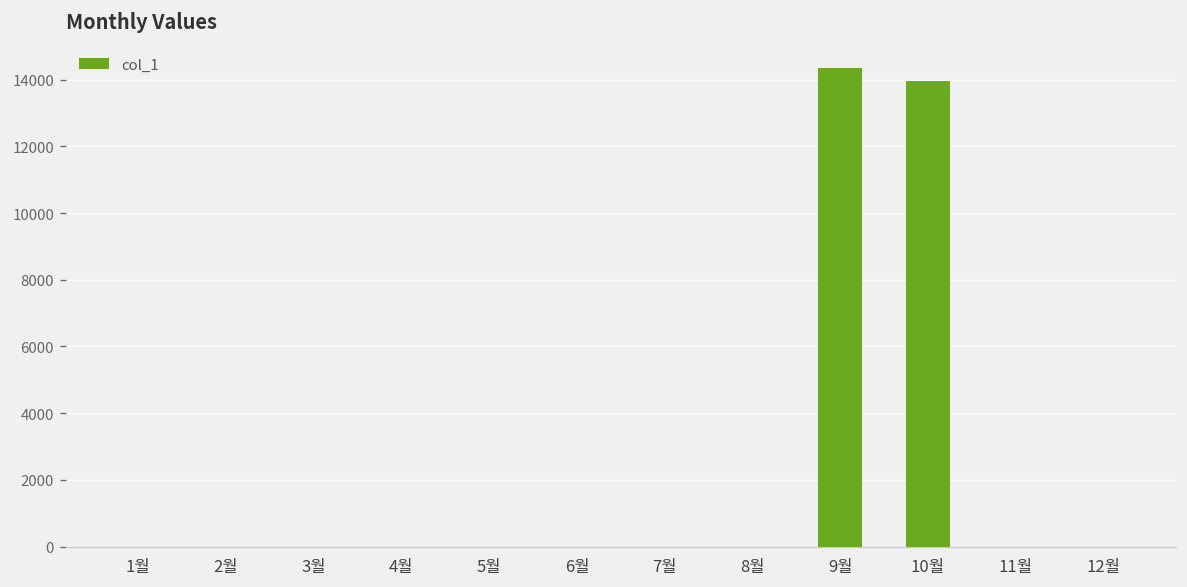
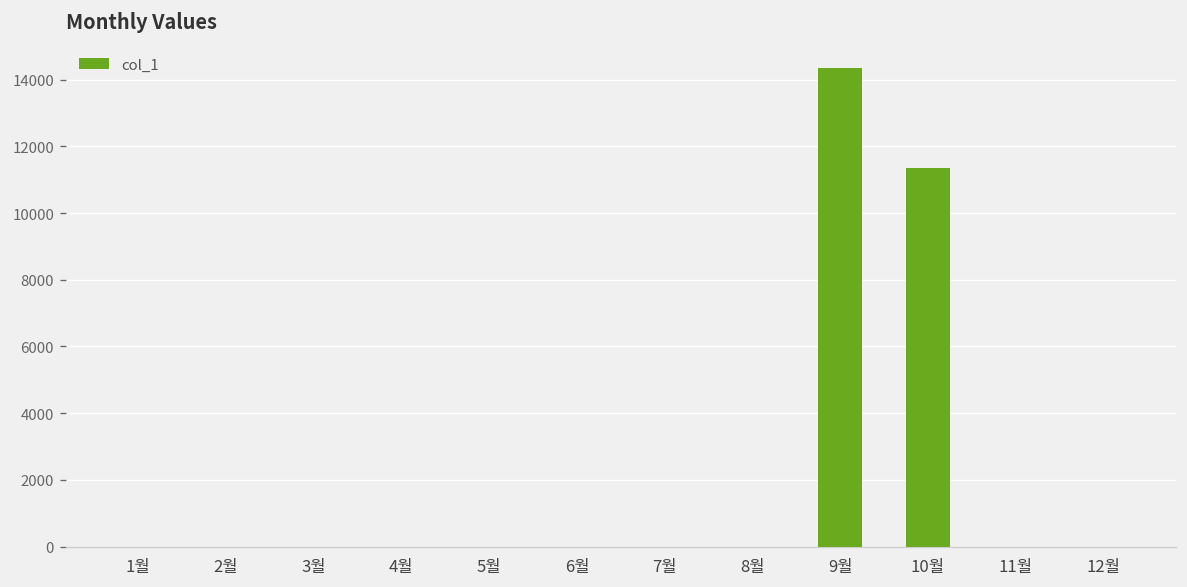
10월: 14000 -> 11400
